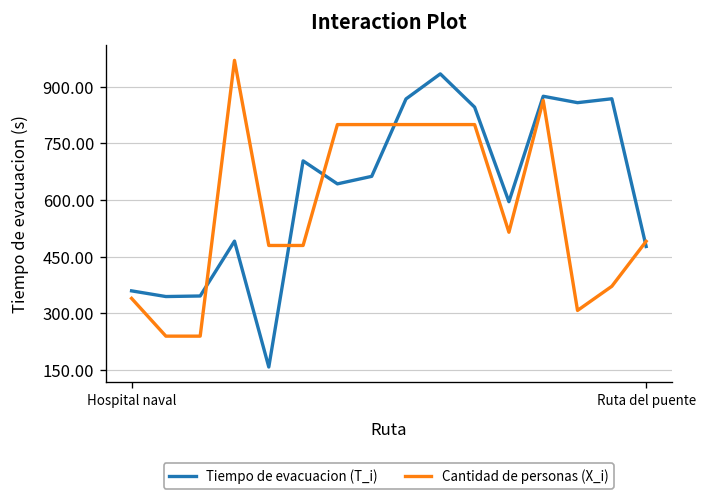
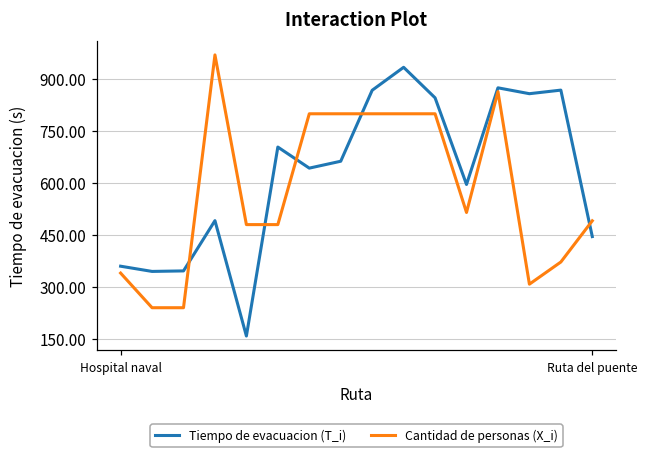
Tiempo de evacuacion (T_i), Ruta del puente: 480 -> 450
